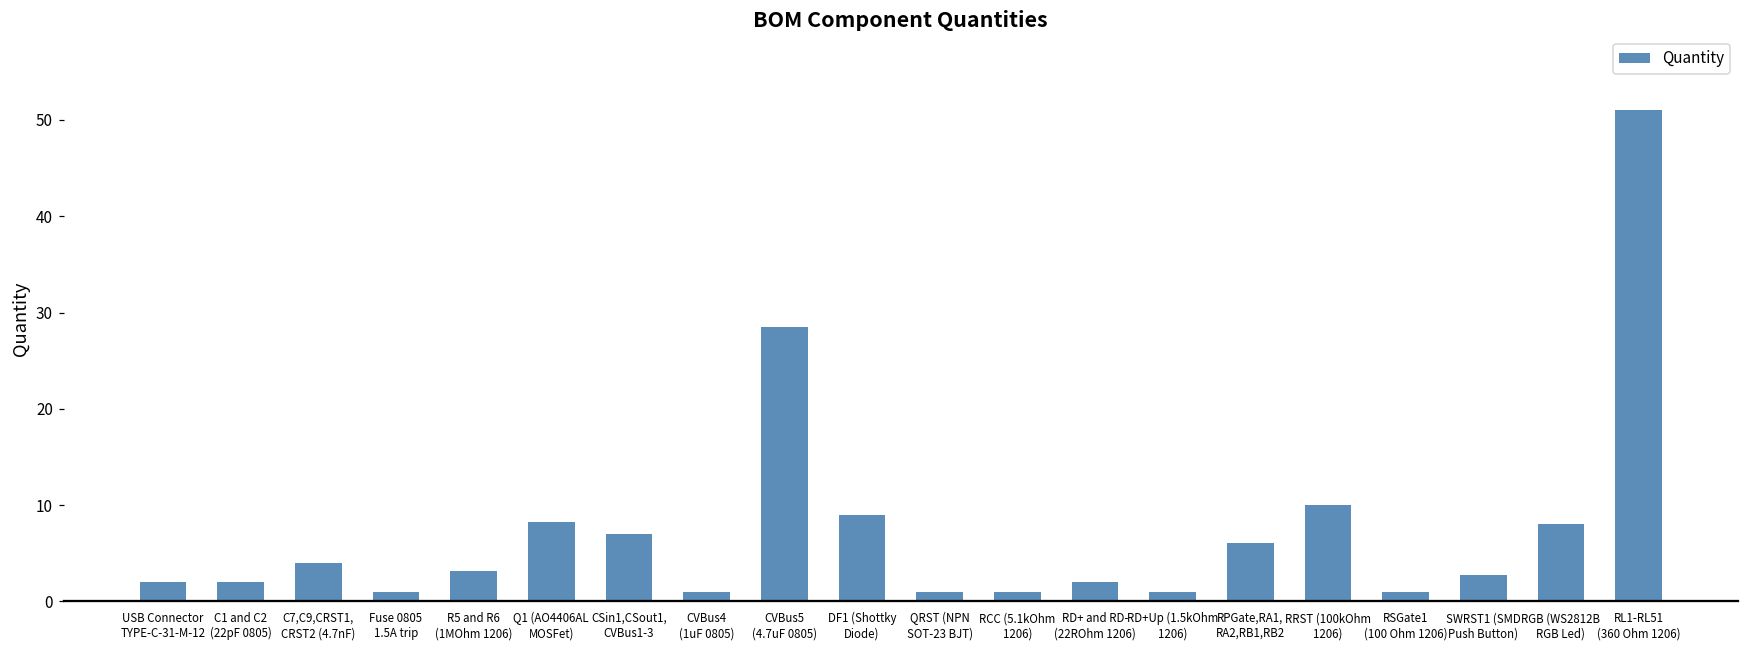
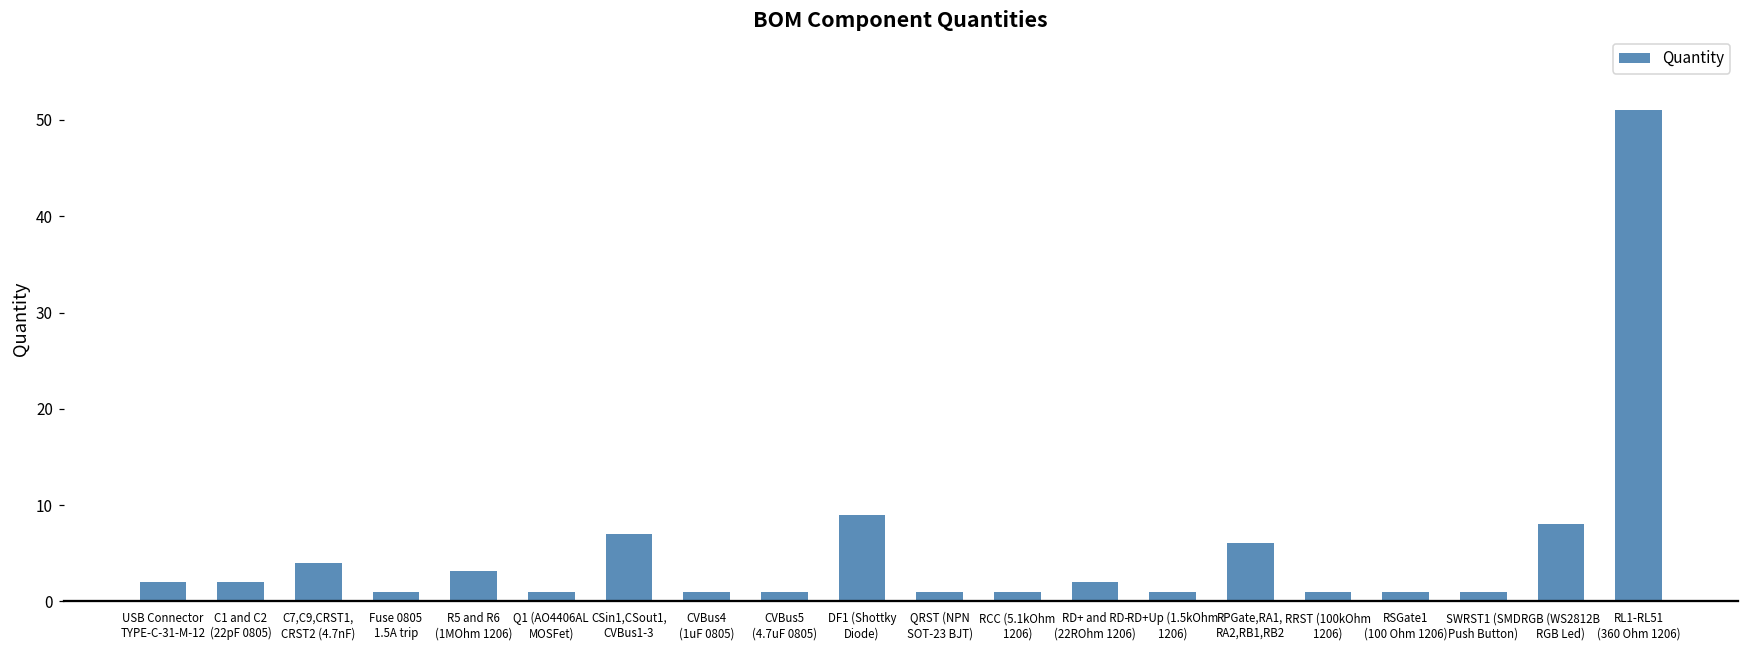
Q1 (AO4406AL MOSFet): 8 -> 1
CVBus5 (4.7uF 0805): 29 -> 1
RRST (100kOhm 1206): 10 -> 1
SWRST1 (SMD Push Button): 3 -> 1
